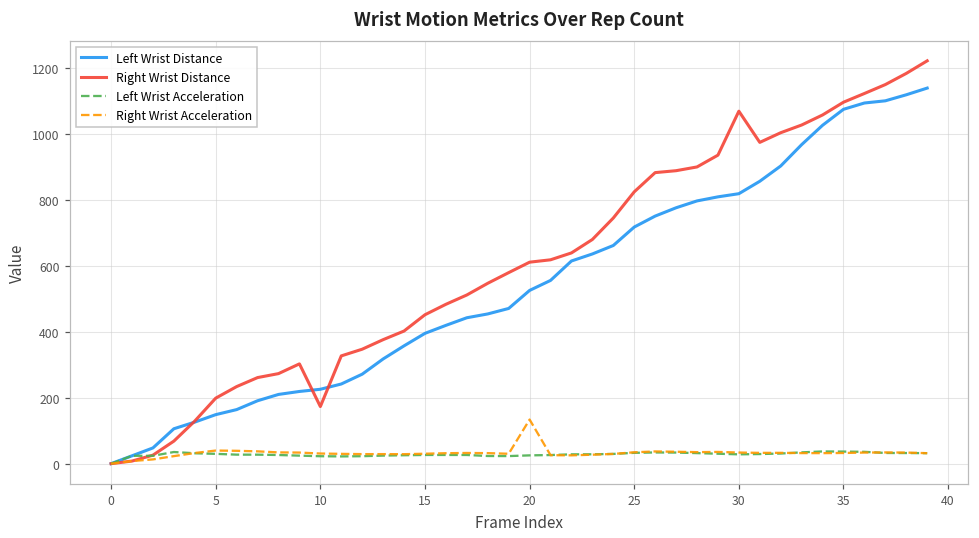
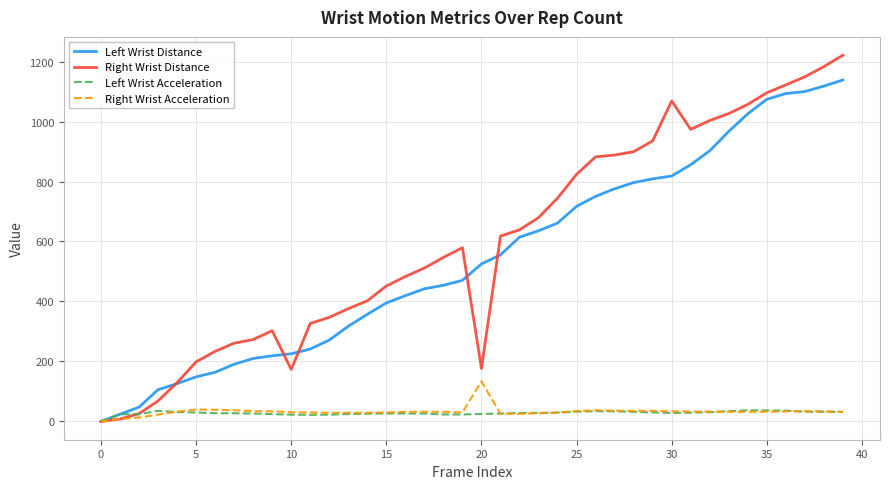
Right Wrist Distance, 20: 610 -> 180
